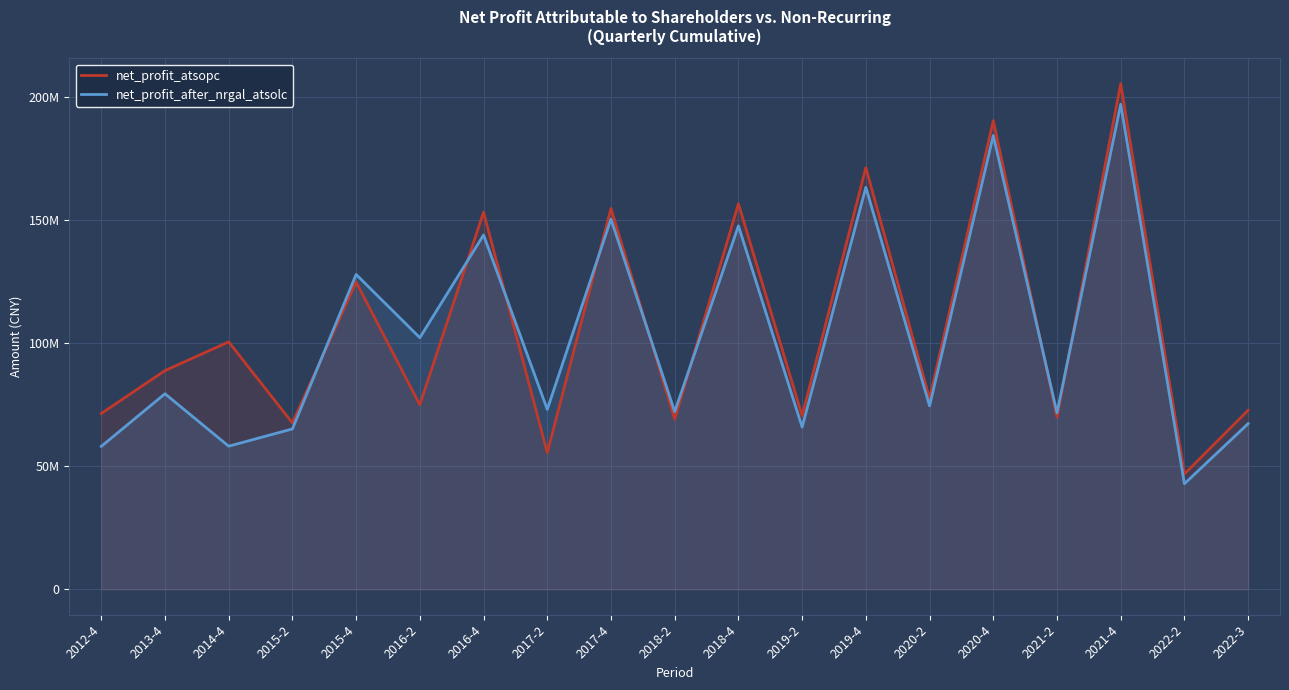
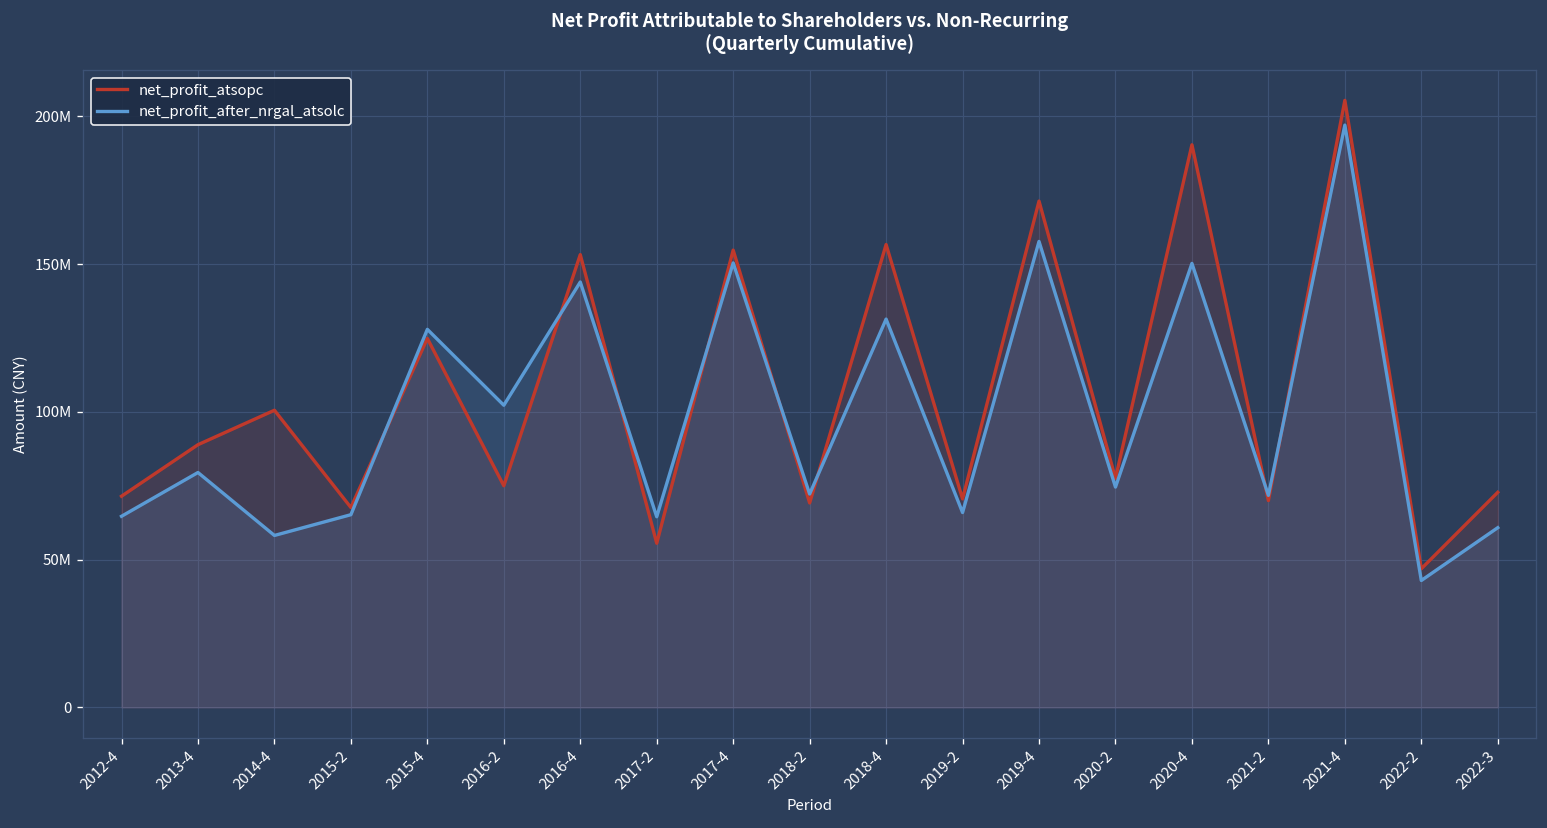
net_profit_after_nrgal_atsolc, 2012-4: 58000000 -> 65000000
net_profit_after_nrgal_atsolc, 2017-2: 73000000 -> 64000000
net_profit_after_nrgal_atsolc, 2018-4: 148000000 -> 131000000
net_profit_after_nrgal_atsolc, 2019-4: 163000000 -> 158000000
net_profit_after_nrgal_atsolc, 2020-4: 184000000 -> 150000000
net_profit_after_nrgal_atsolc, 2022-3: 67000000 -> 61000000
